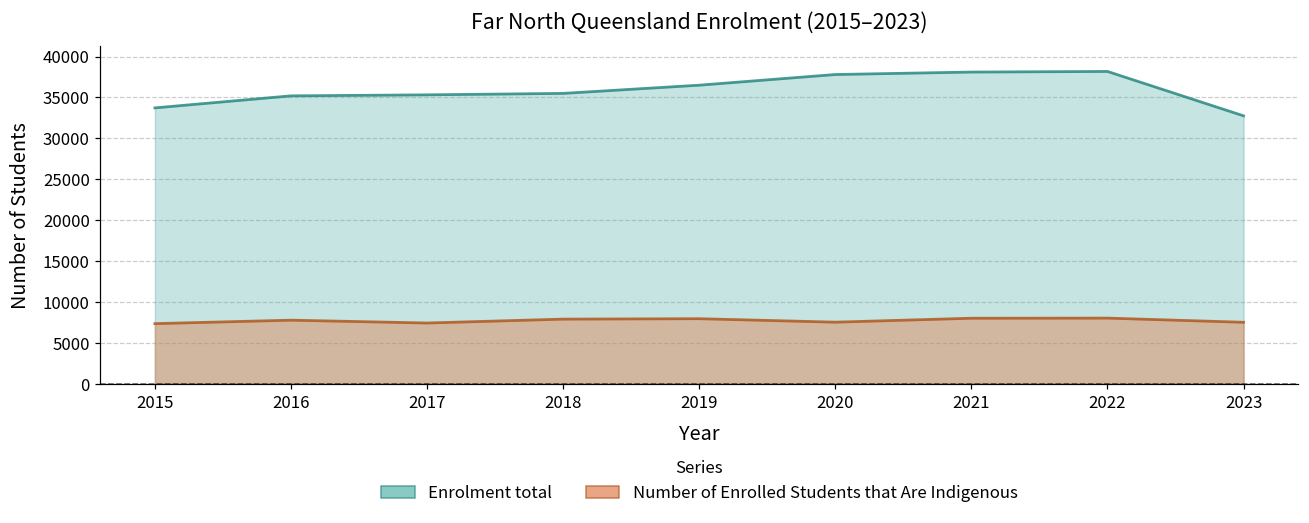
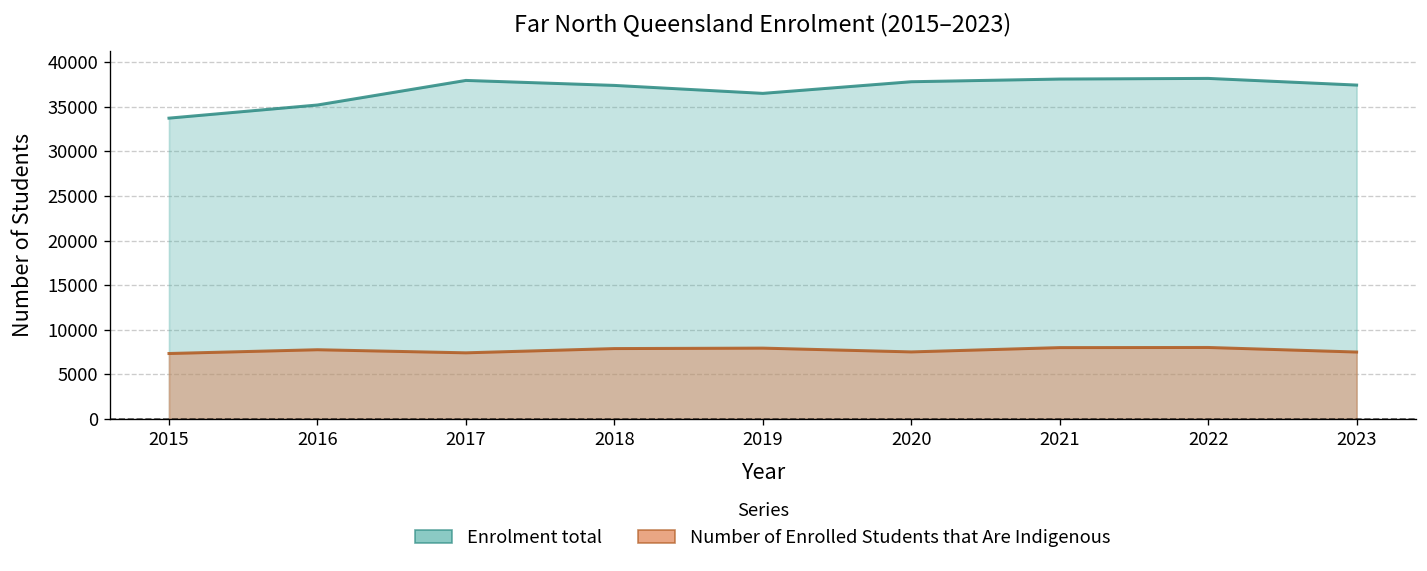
Enrolment total, 2017: 35000 -> 38000
Enrolment total, 2018: 35000 -> 37000
Enrolment total, 2023: 33000 -> 37000
